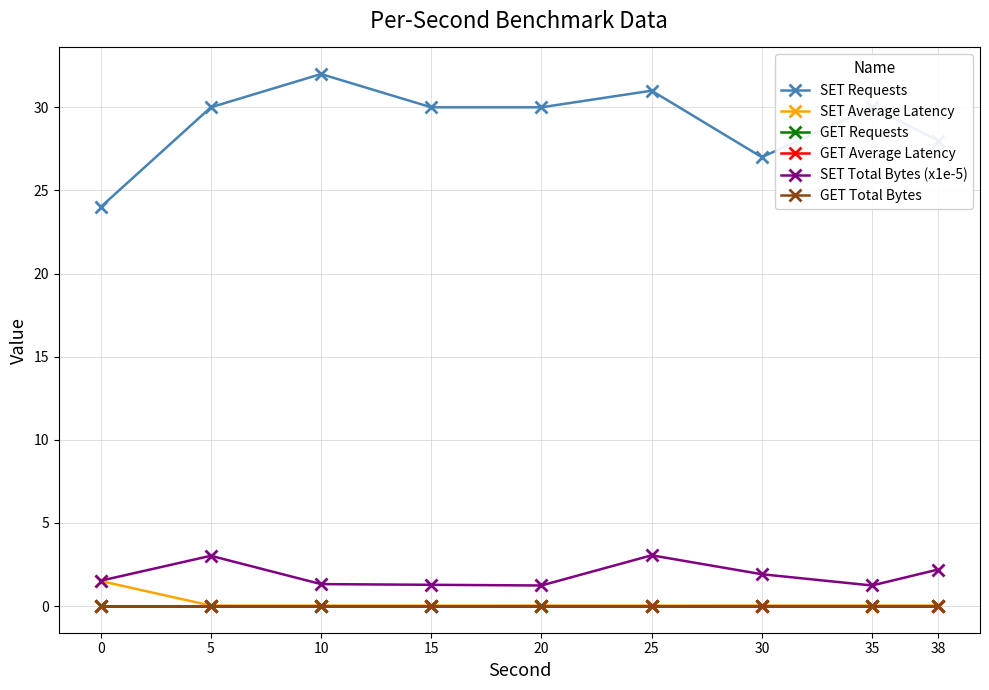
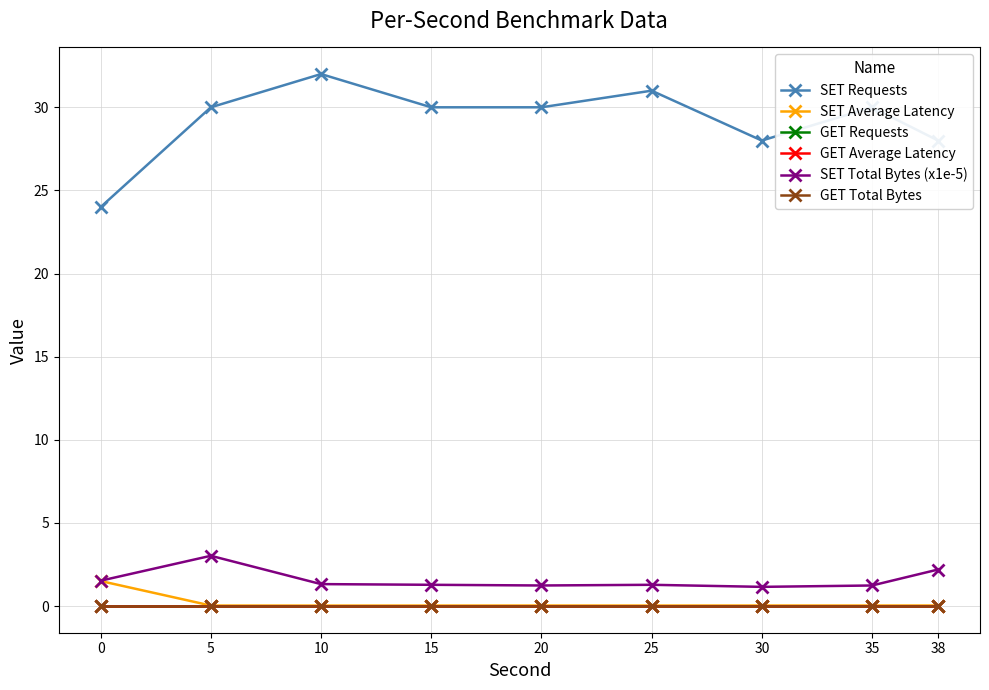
SET Total Bytes (x1e-5), 25: 3.1 -> 1.3
SET Requests, 30: 27 -> 28
SET Total Bytes (x1e-5), 30: 1.9 -> 1.2
